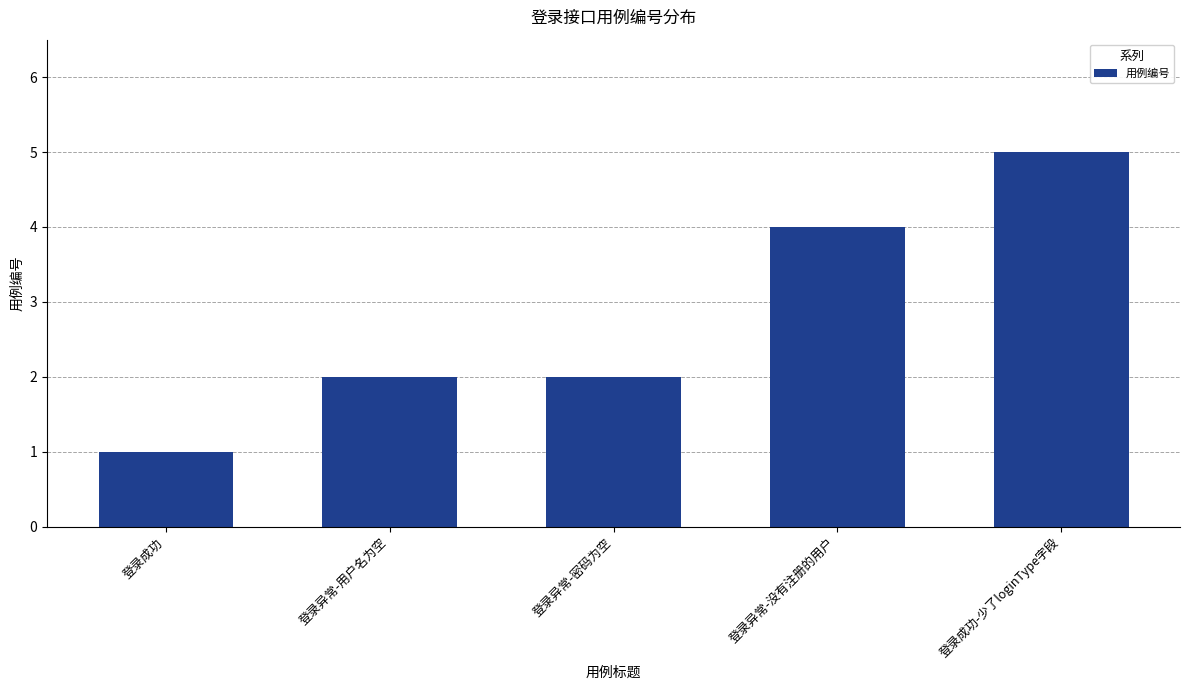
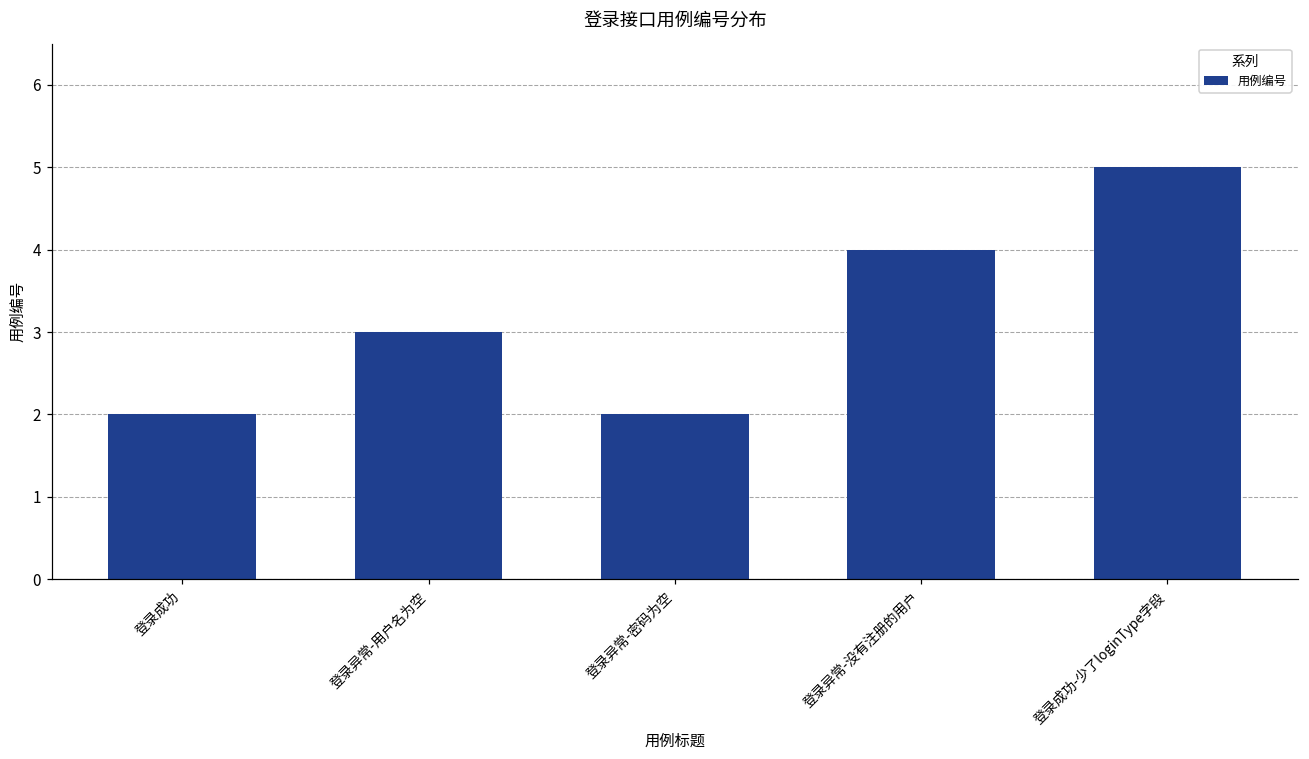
登录成功: 1 -> 2
登录异常-用户名为空: 2 -> 3
